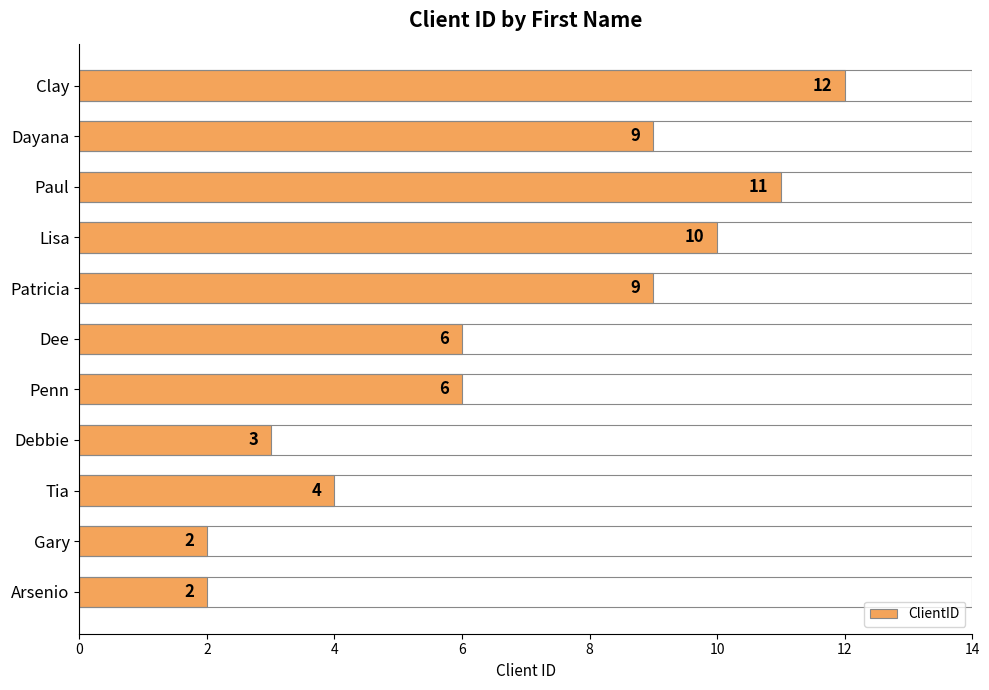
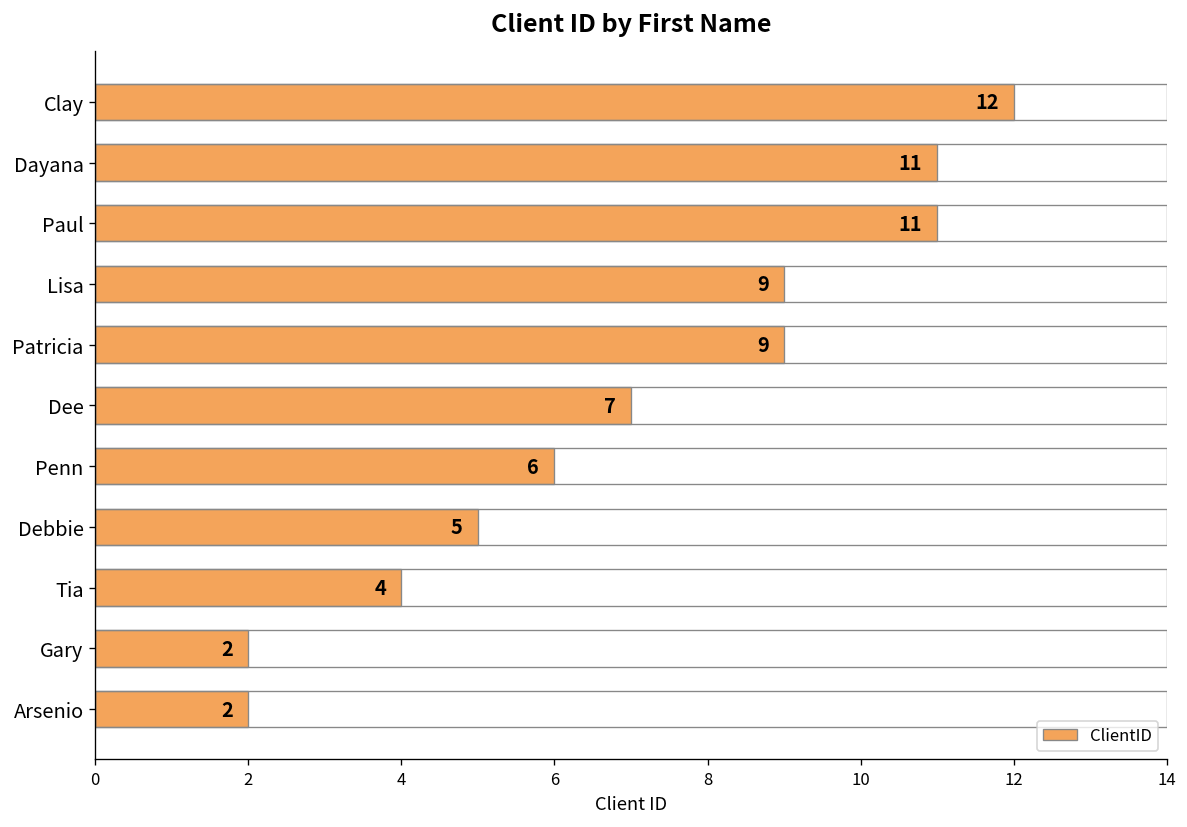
Dayana: 9 -> 11
Lisa: 10 -> 9
Dee: 6 -> 7
Debbie: 3 -> 5
